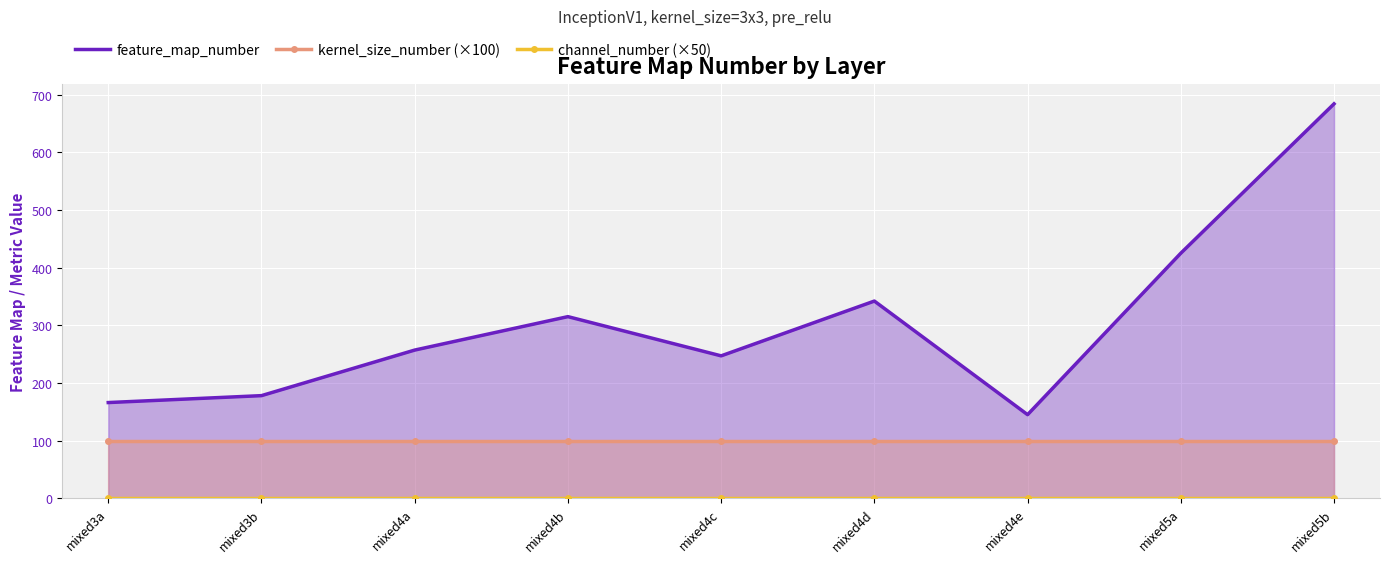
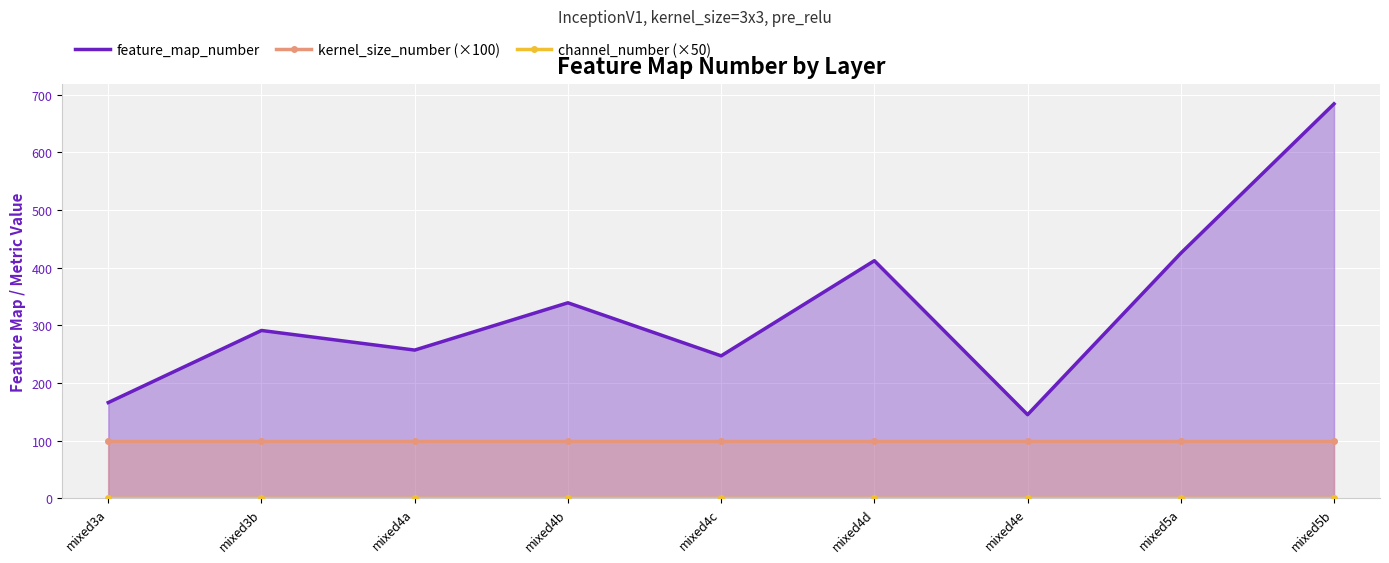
feature_map_number, mixed3b: 180 -> 290
feature_map_number, mixed4b: 320 -> 340
feature_map_number, mixed4d: 340 -> 410
